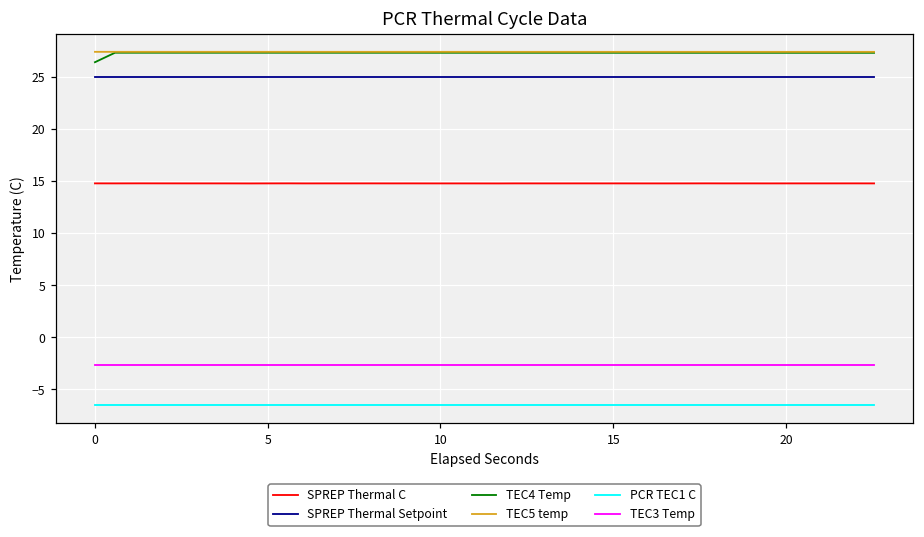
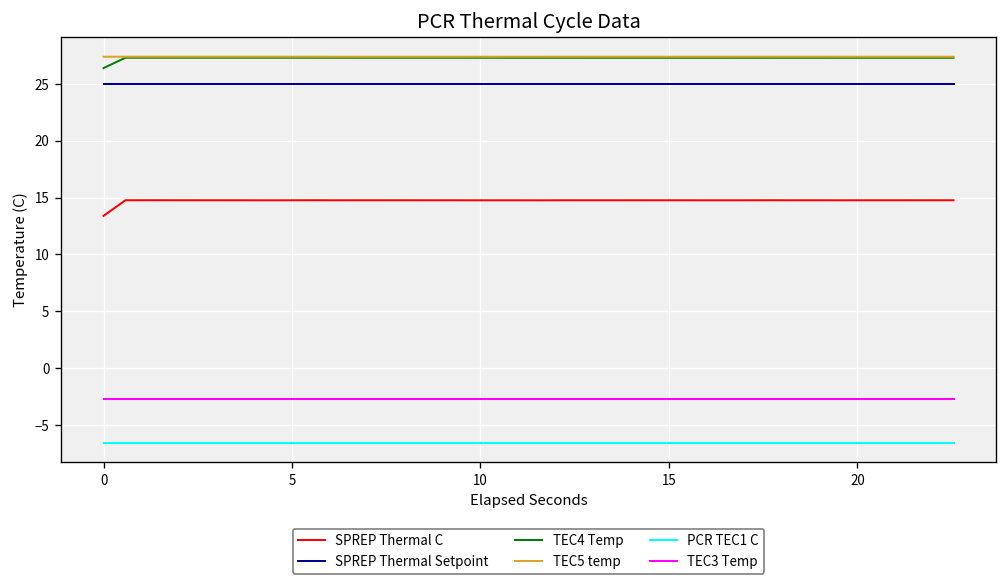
SPREP Thermal C, 0: 15 -> 13
